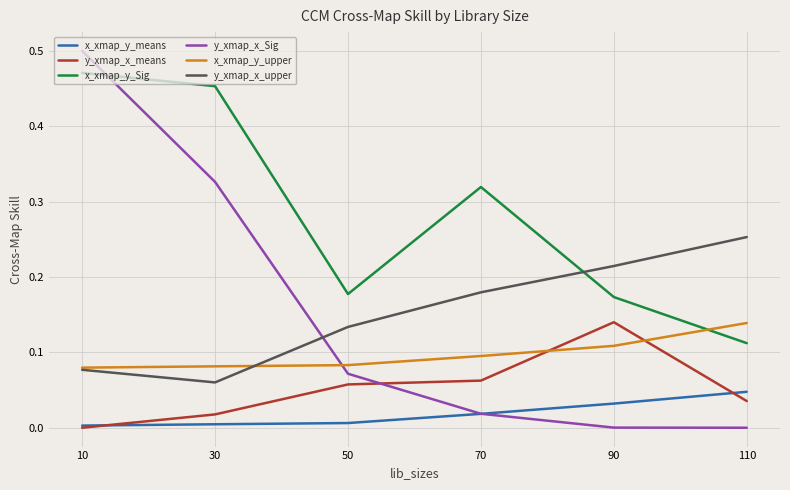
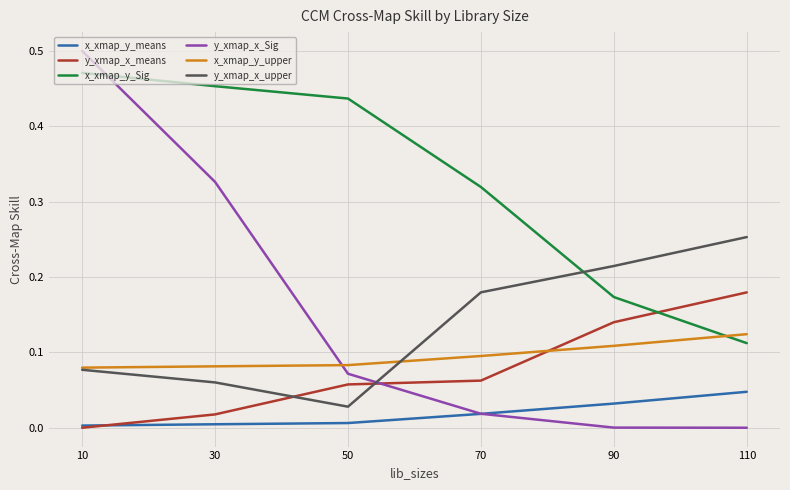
x_xmap_y_Sig, 50: 0.18 -> 0.44
y_xmap_x_upper, 50: 0.13 -> 0.03
y_xmap_x_means, 110: 0.04 -> 0.18
x_xmap_y_upper, 110: 0.14 -> 0.12
